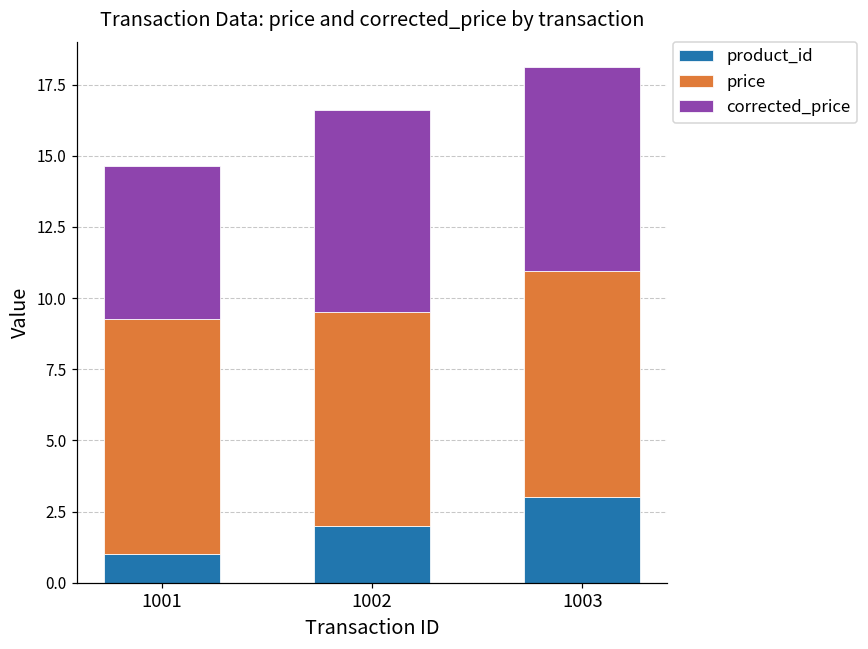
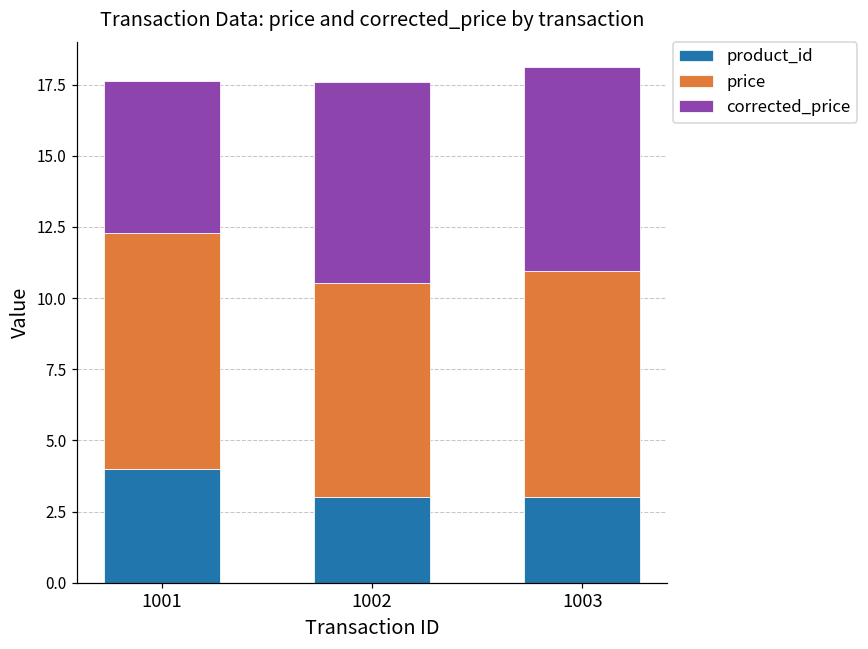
product_id, 1001: 1 -> 4
product_id, 1002: 2 -> 3
